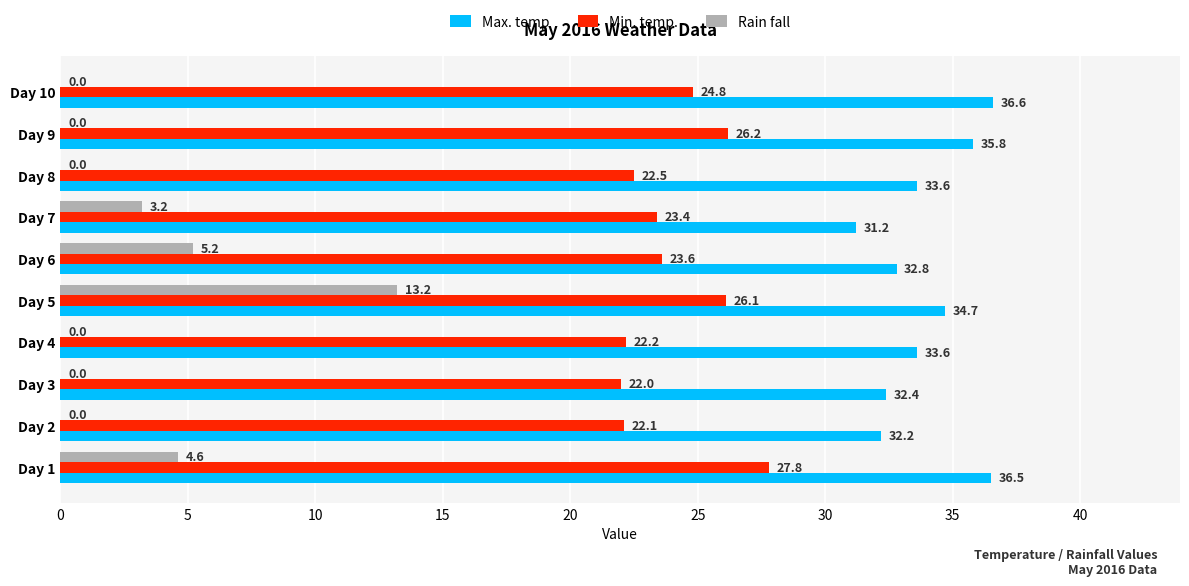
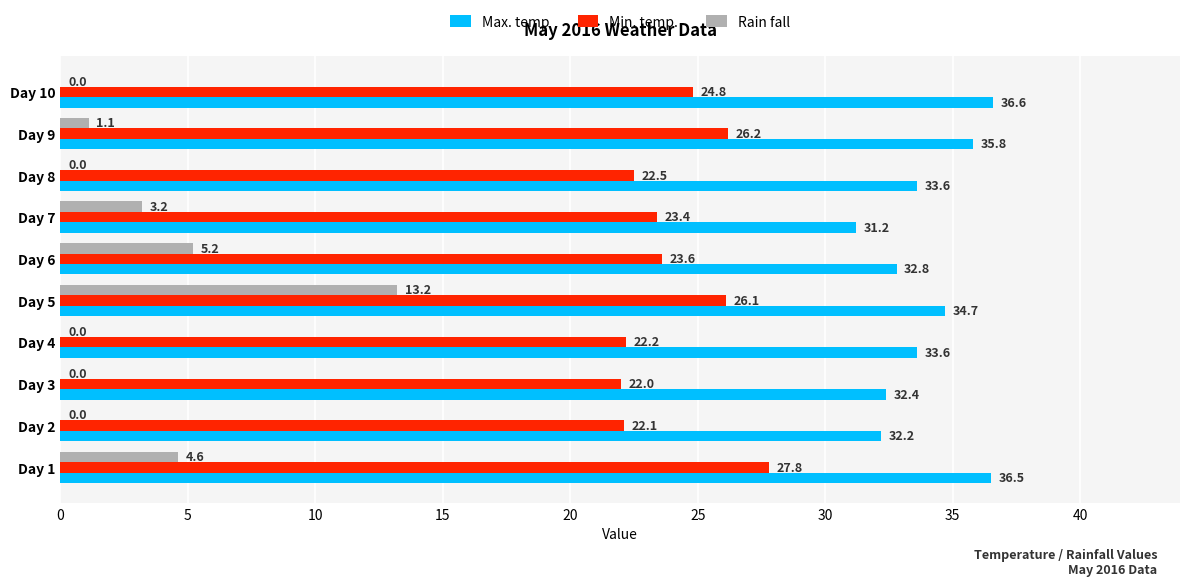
Rain fall, Day 9: 0.0 -> 1.1
